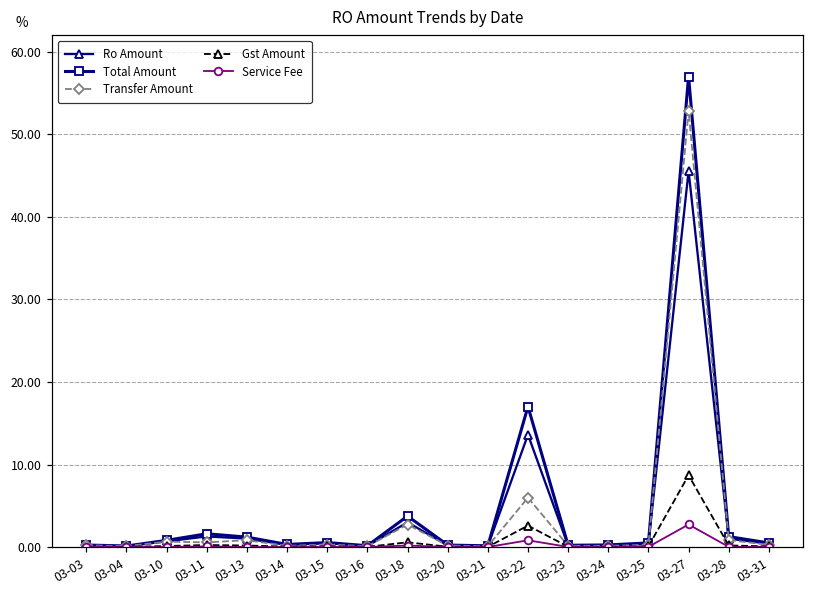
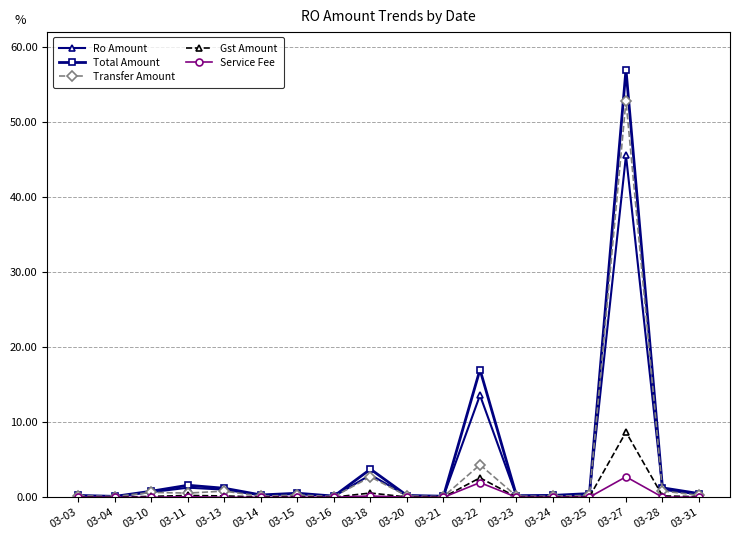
Transfer Amount, 03-22: 6 -> 4
Service Fee, 03-22: 1 -> 2
